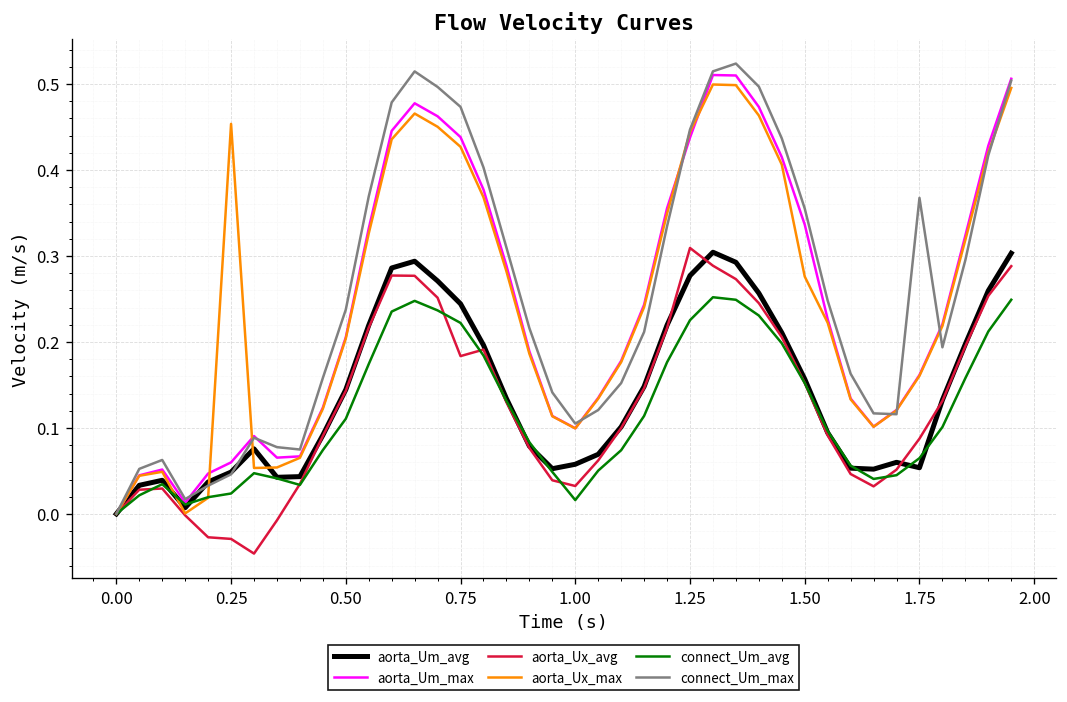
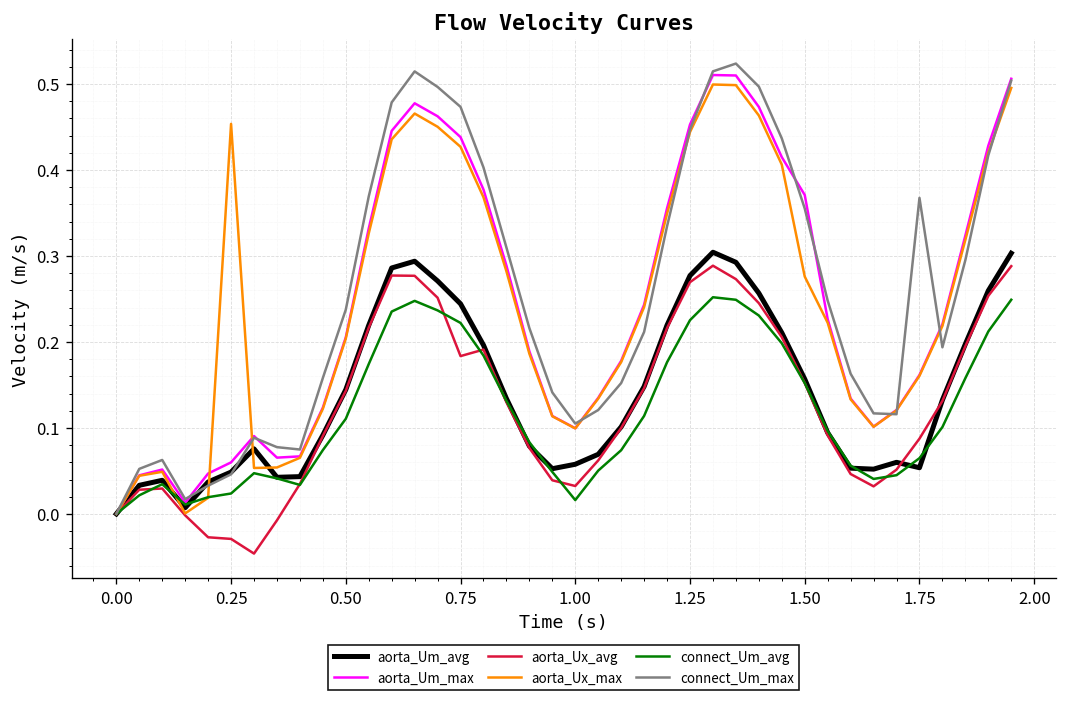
aorta_Um_max, 1.25: 0.44 -> 0.45
aorta_Ux_avg, 1.25: 0.31 -> 0.27
aorta_Um_max, 1.50: 0.34 -> 0.37
